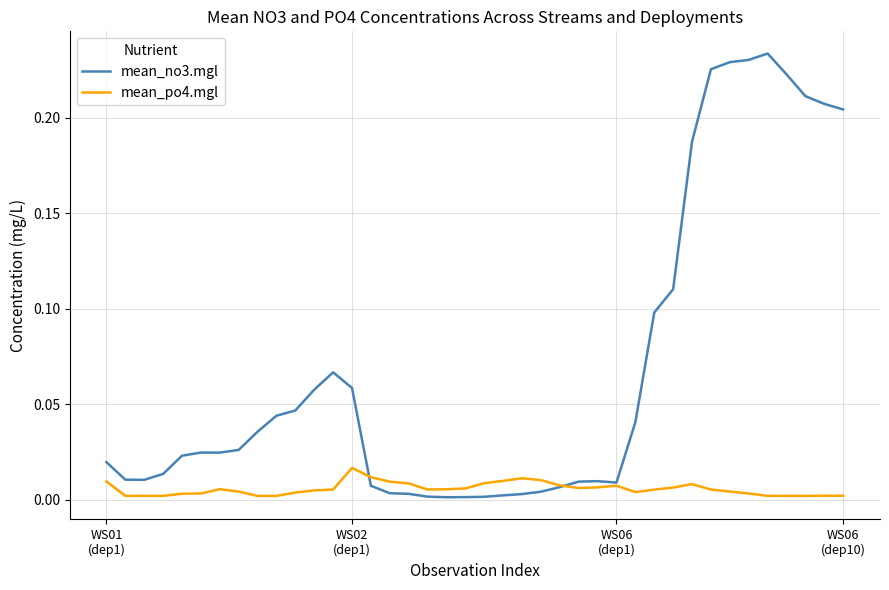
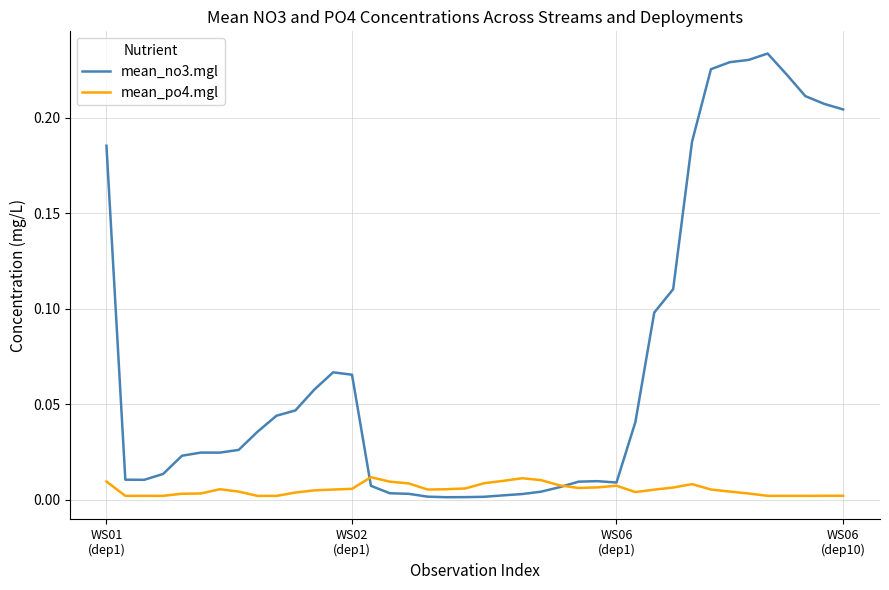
mean_no3.mgl, WS01 (dep1): 0.020 -> 0.185
mean_no3.mgl, WS02 (dep1): 0.058 -> 0.065
mean_po4.mgl, WS02 (dep1): 0.017 -> 0.006
